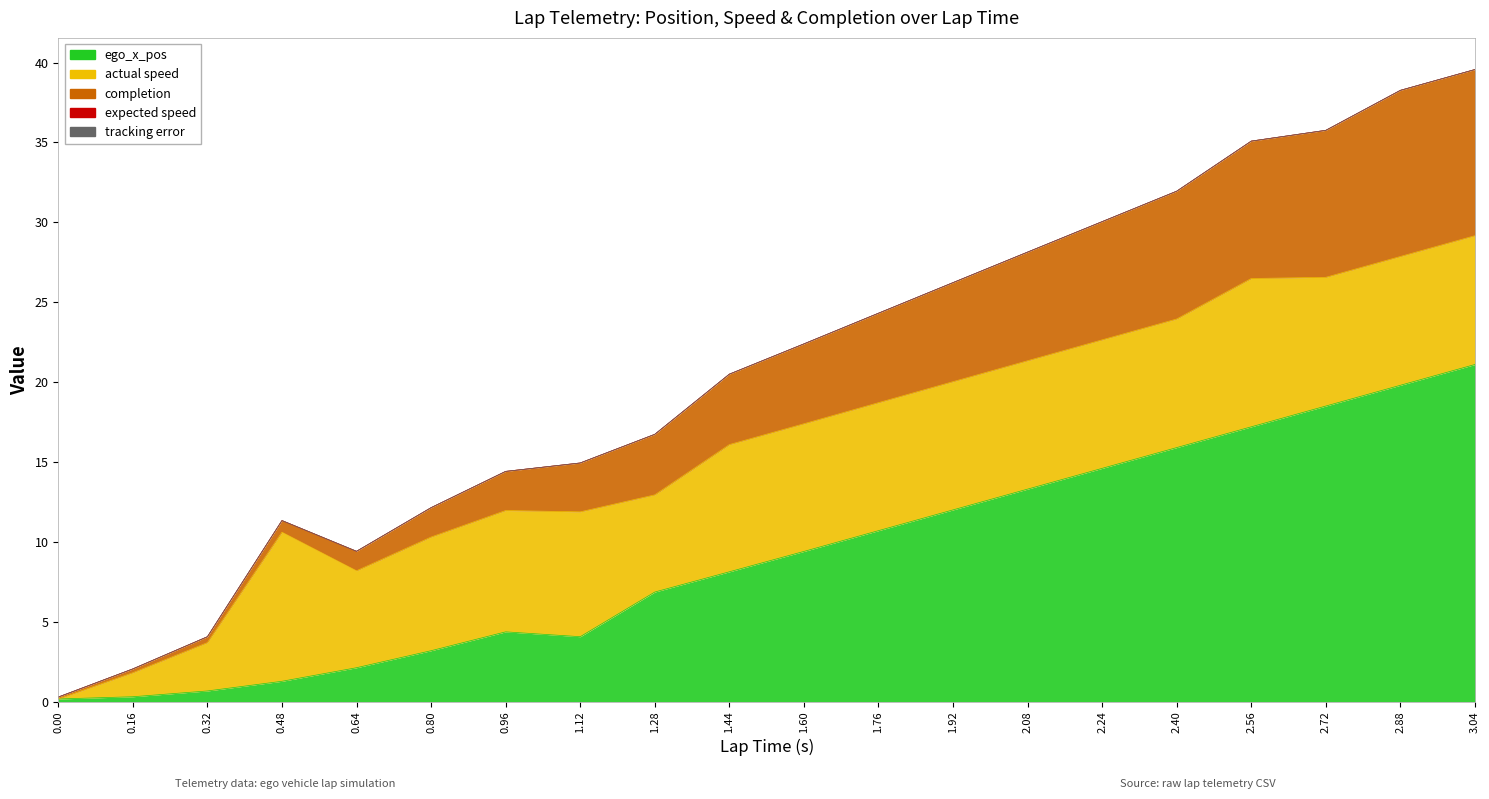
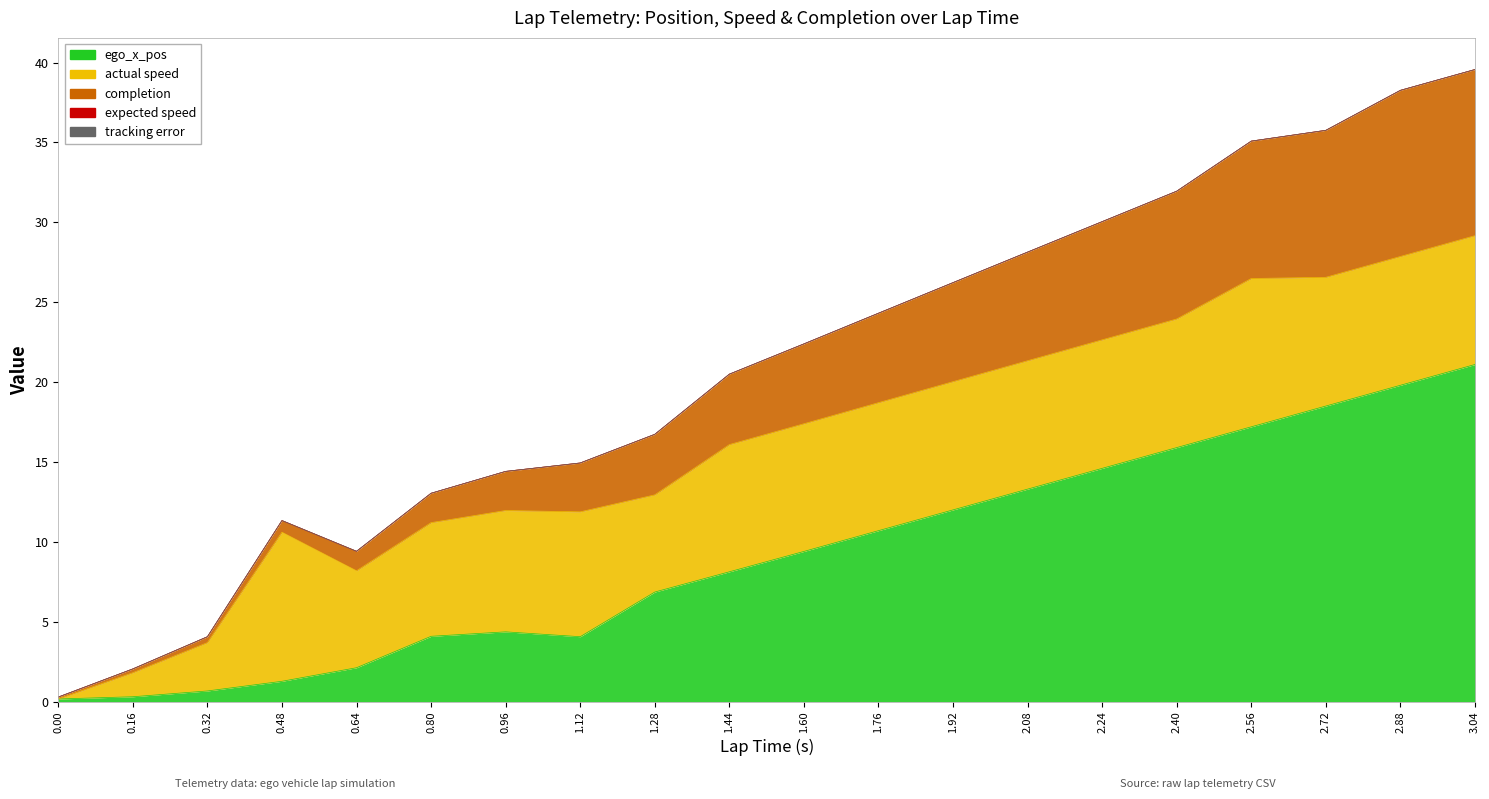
ego_x_pos, 0.80: 3.2 -> 4.1
